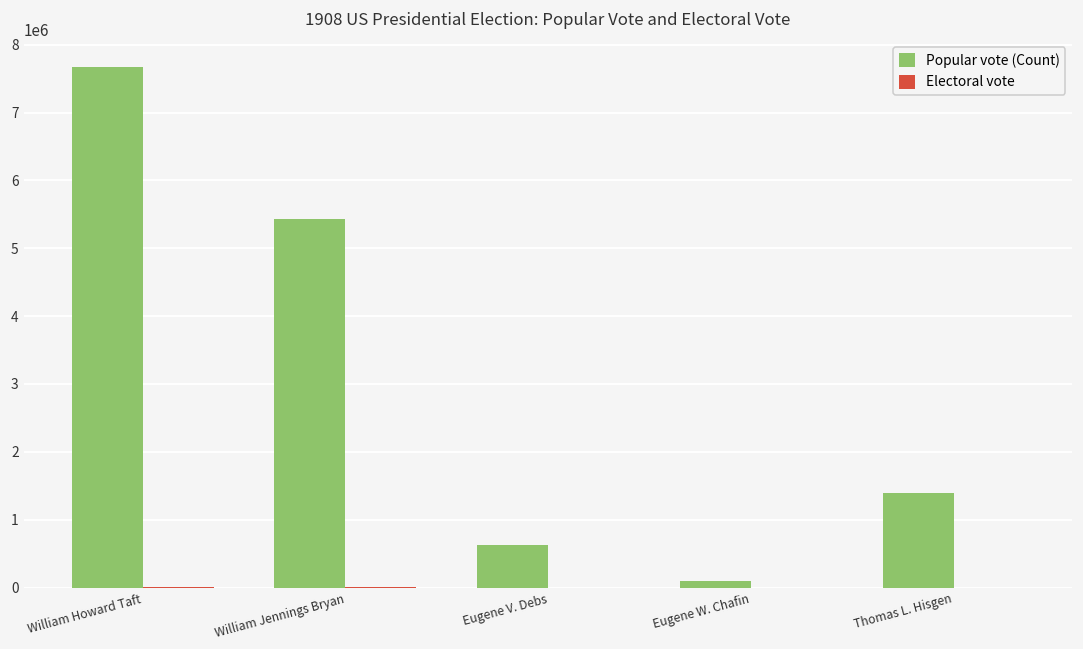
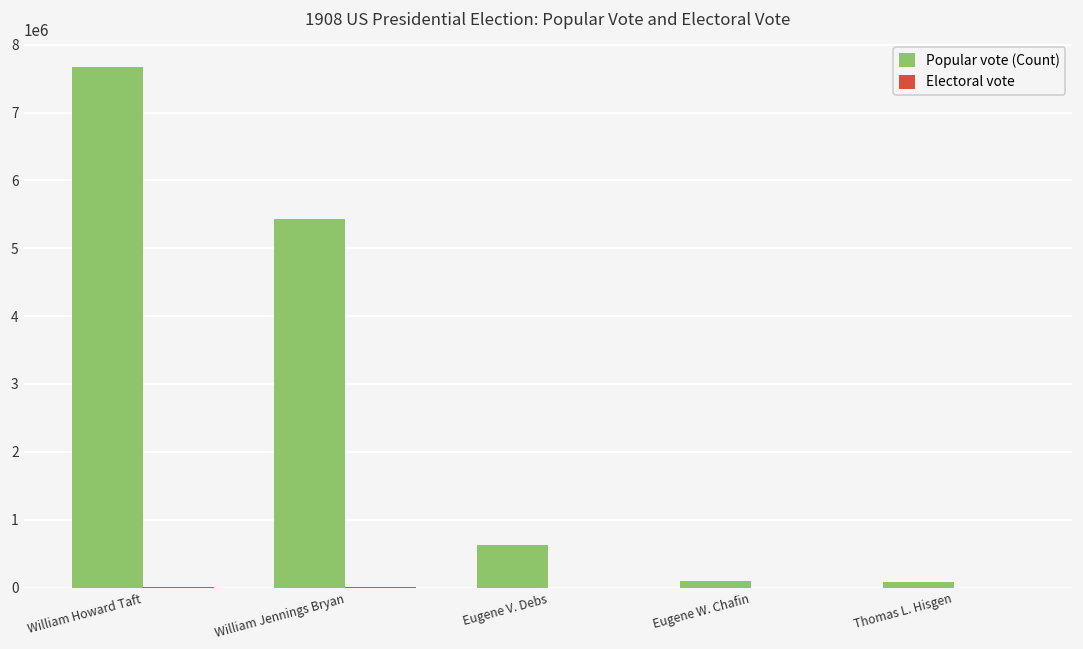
Popular vote (Count), Thomas L. Hisgen: 1400000 -> 100000
